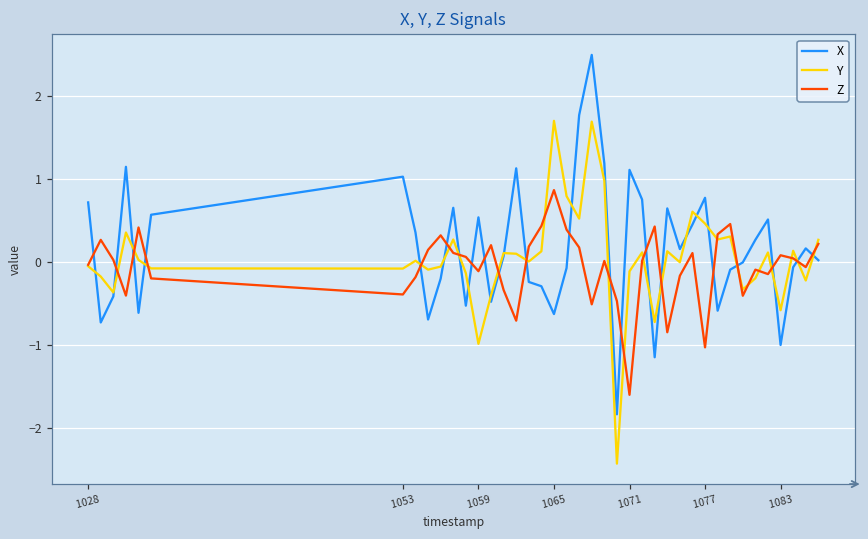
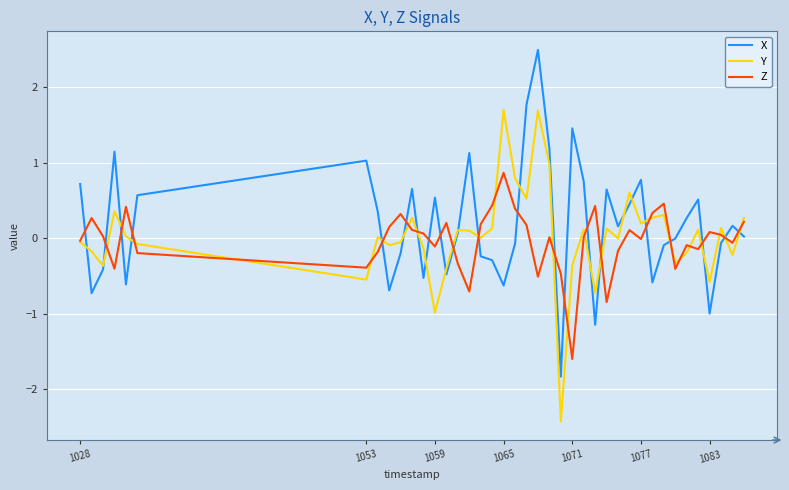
Y, 1053: -0.1 -> -0.5
X, 1071: 1.1 -> 1.5
Y, 1071: -0.1 -> -0.4
Y, 1077: 0.5 -> 0.2
Z, 1077: -1.0 -> 0.0
